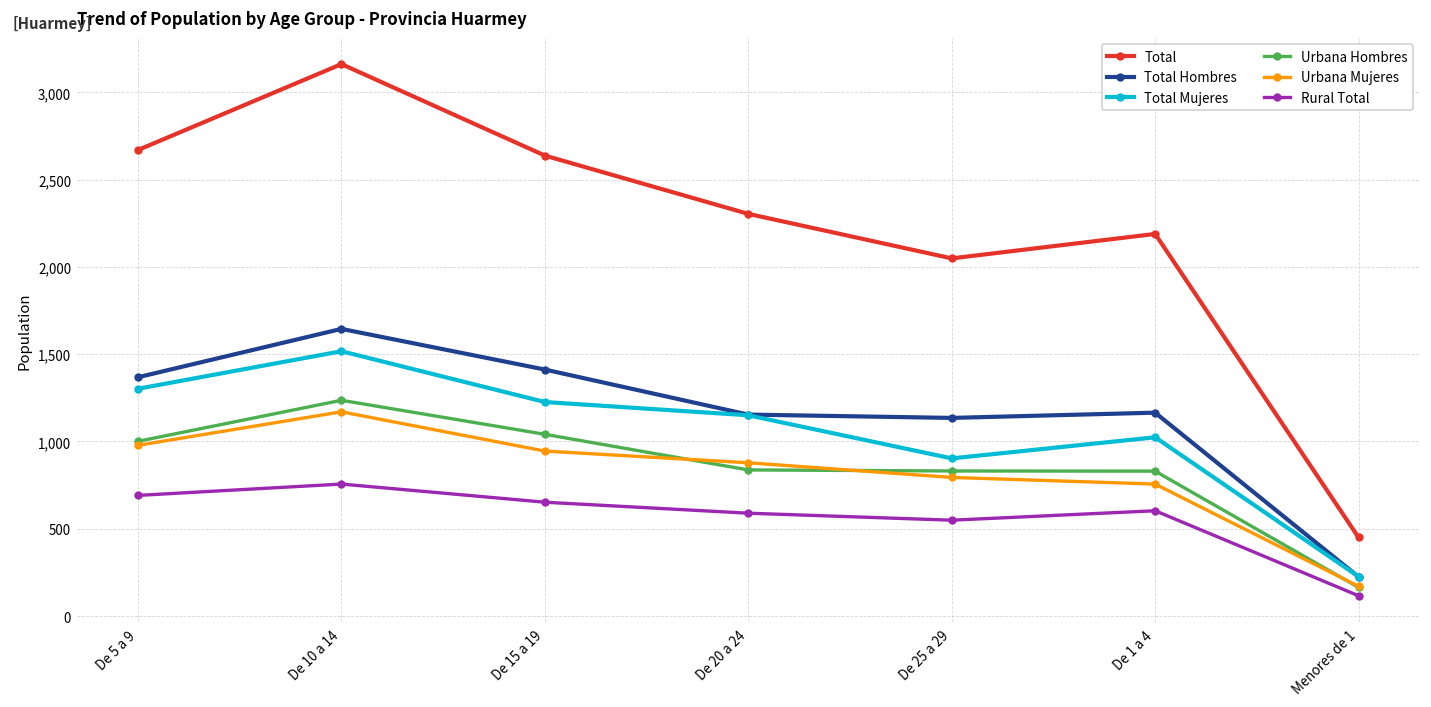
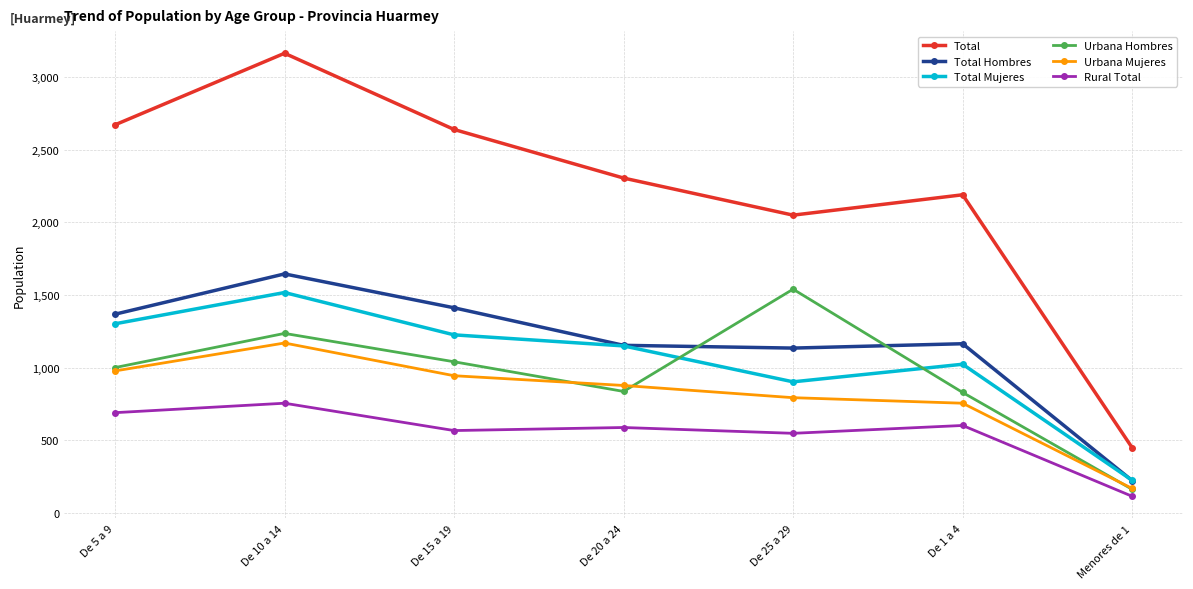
Rural Total, De 15 a 19: 650 -> 570
Urbana Hombres, De 25 a 29: 830 -> 1,540
